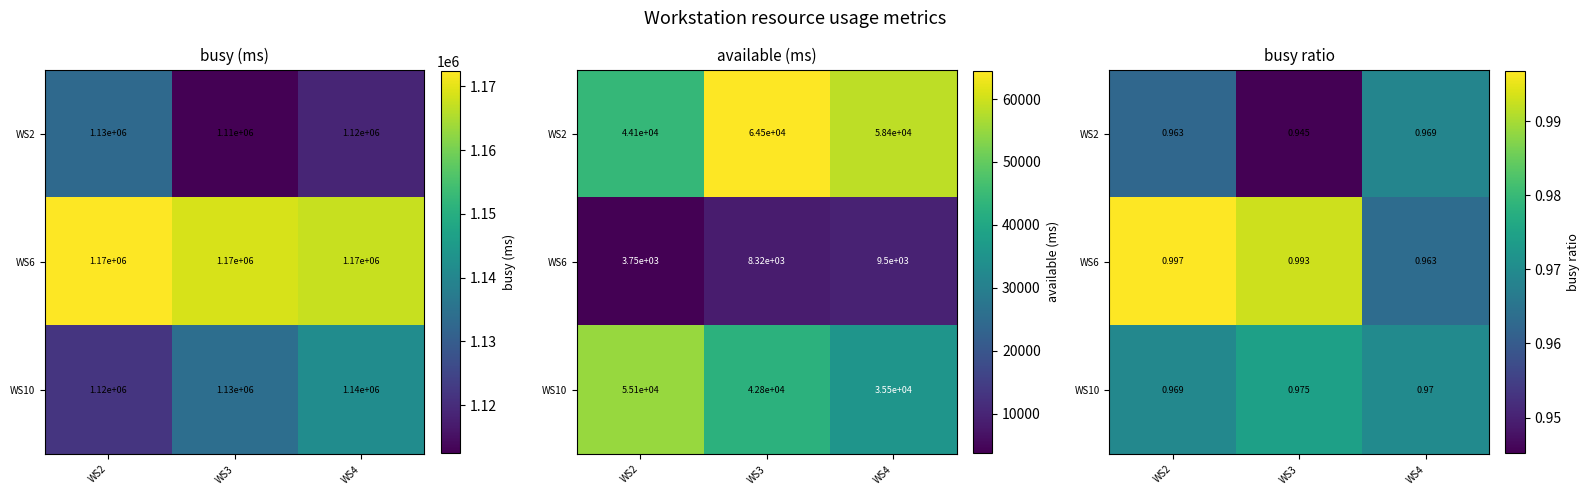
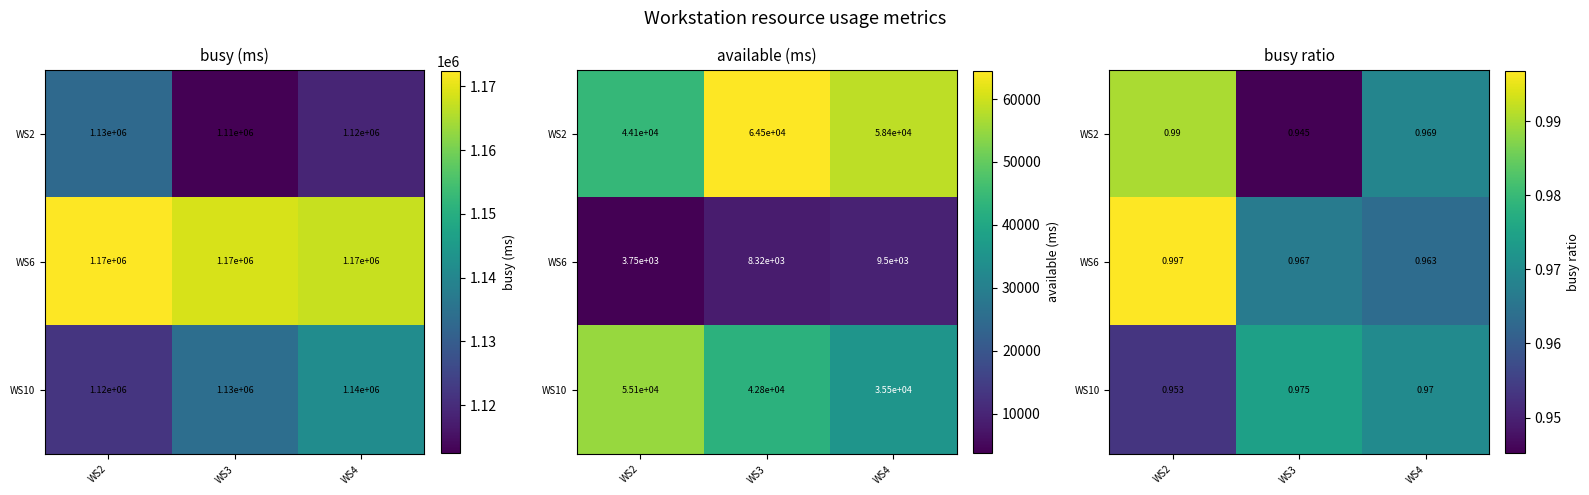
busy ratio, WS2, WS2: 0.963 -> 0.99
busy ratio, WS6, WS3: 0.993 -> 0.967
busy ratio, WS10, WS2: 0.969 -> 0.953
